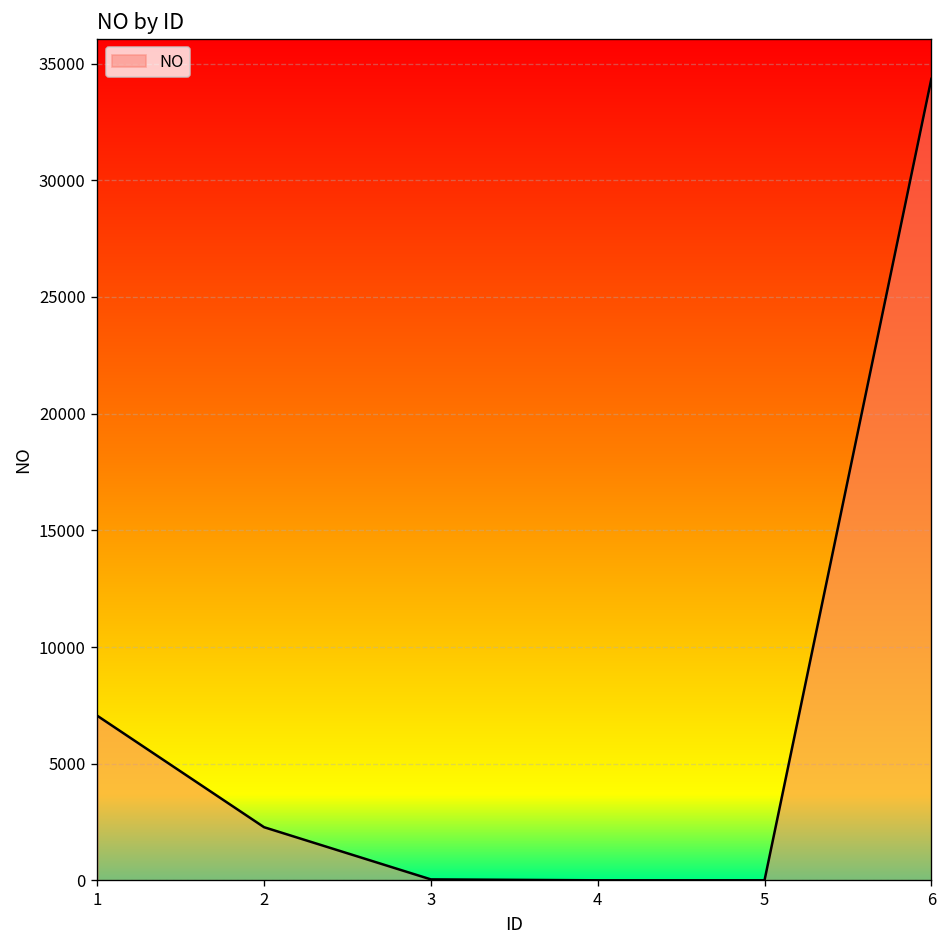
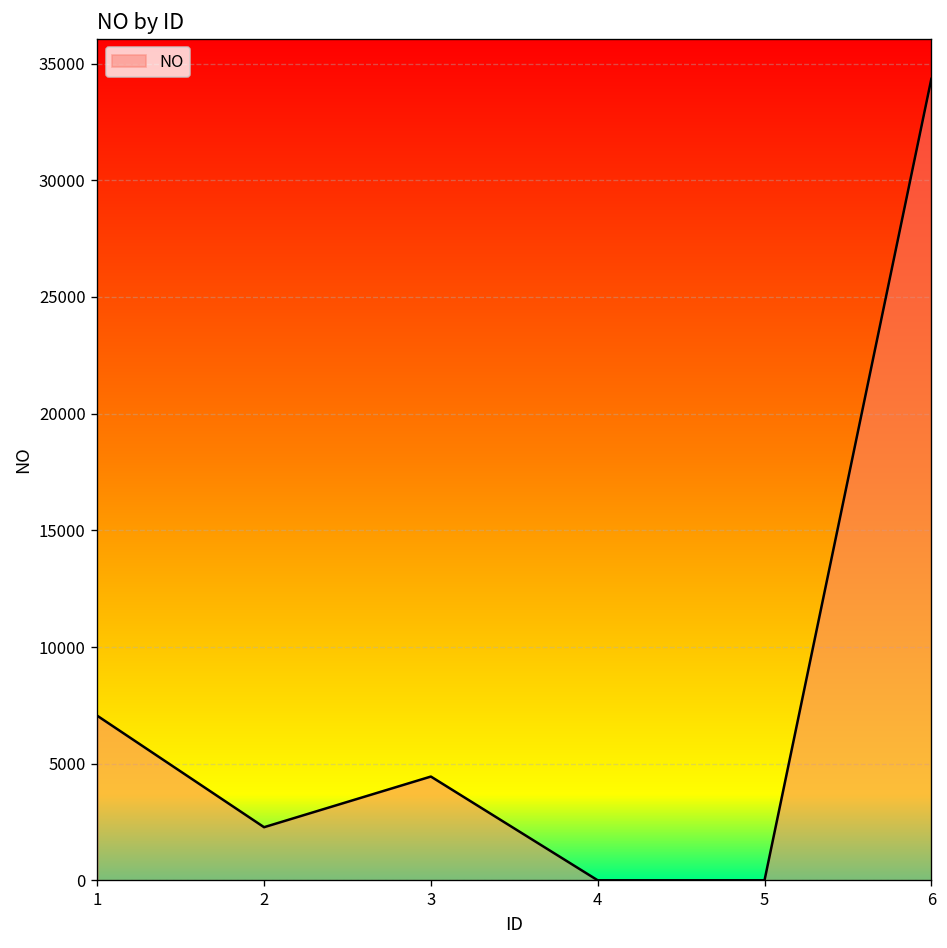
3: 0 -> 4500
